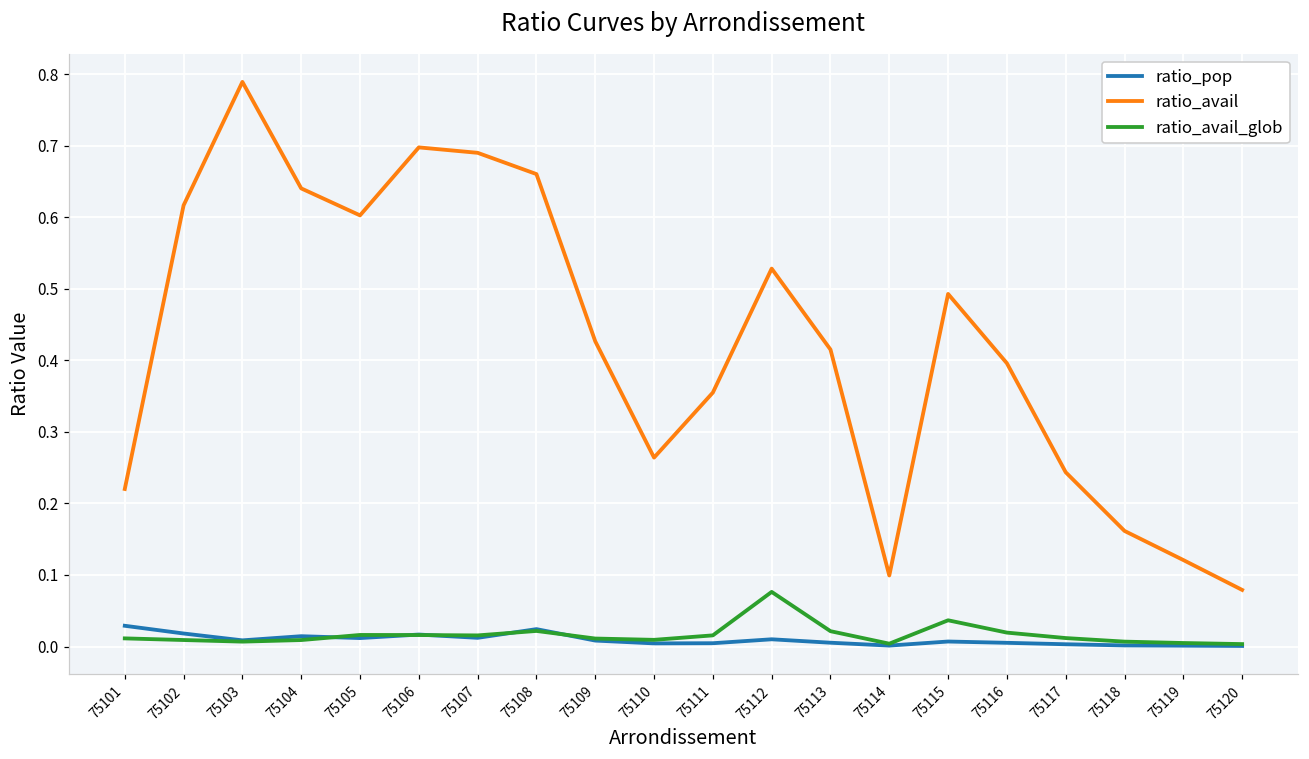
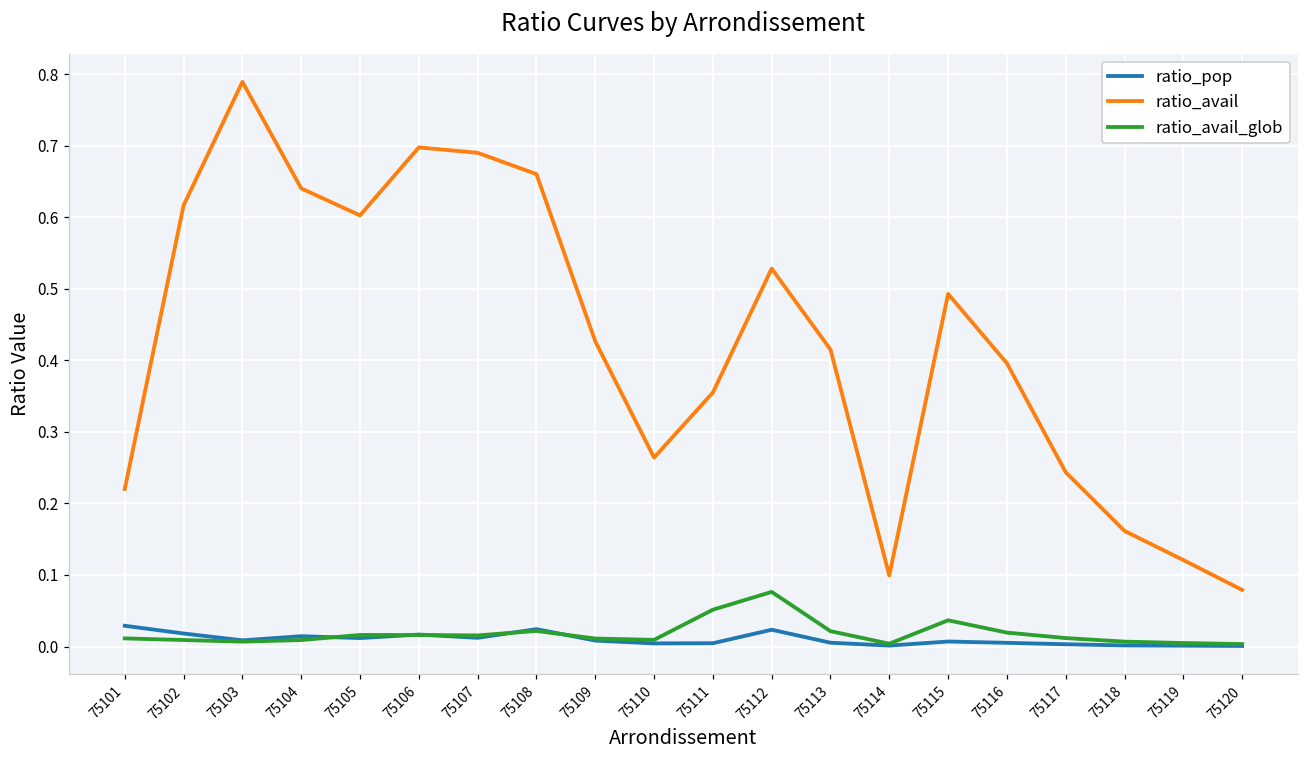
ratio_avail_glob, 75111: 0.02 -> 0.05
ratio_pop, 75112: 0.01 -> 0.02
